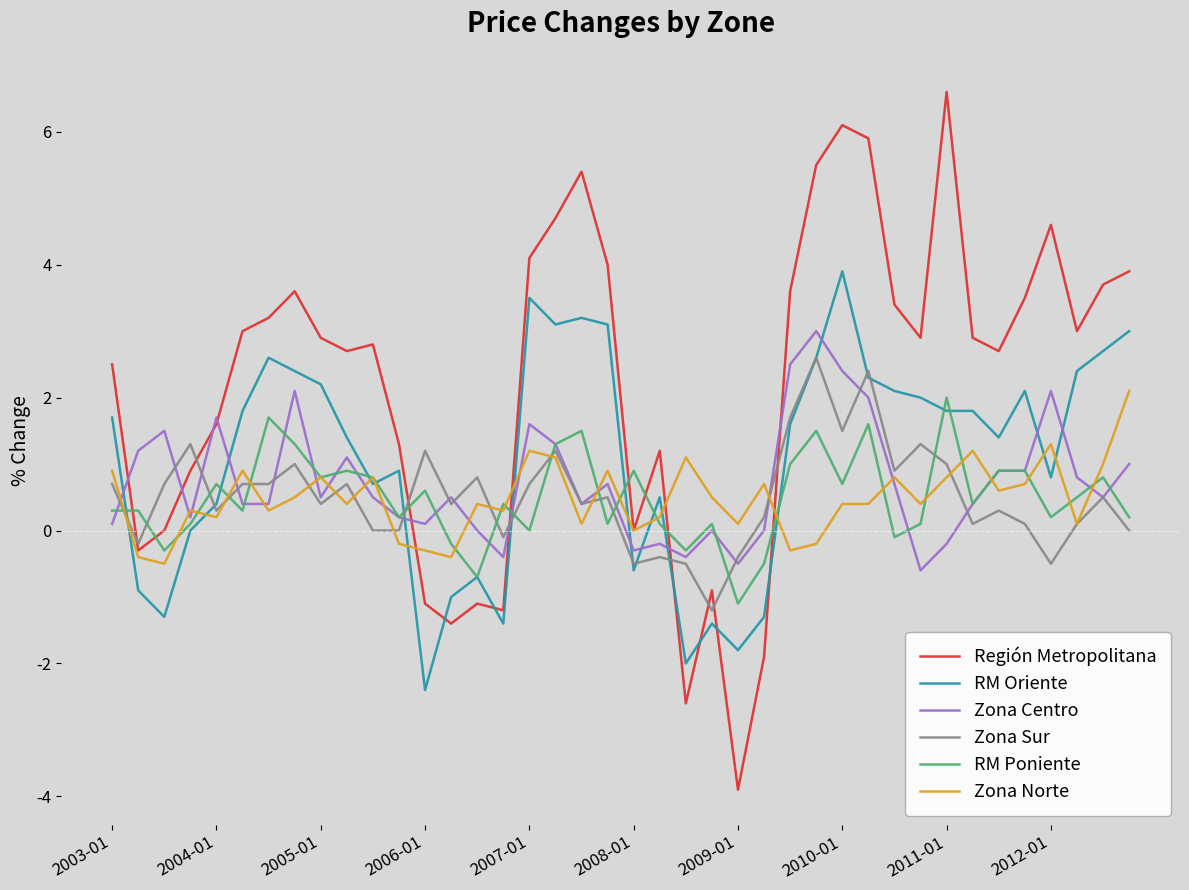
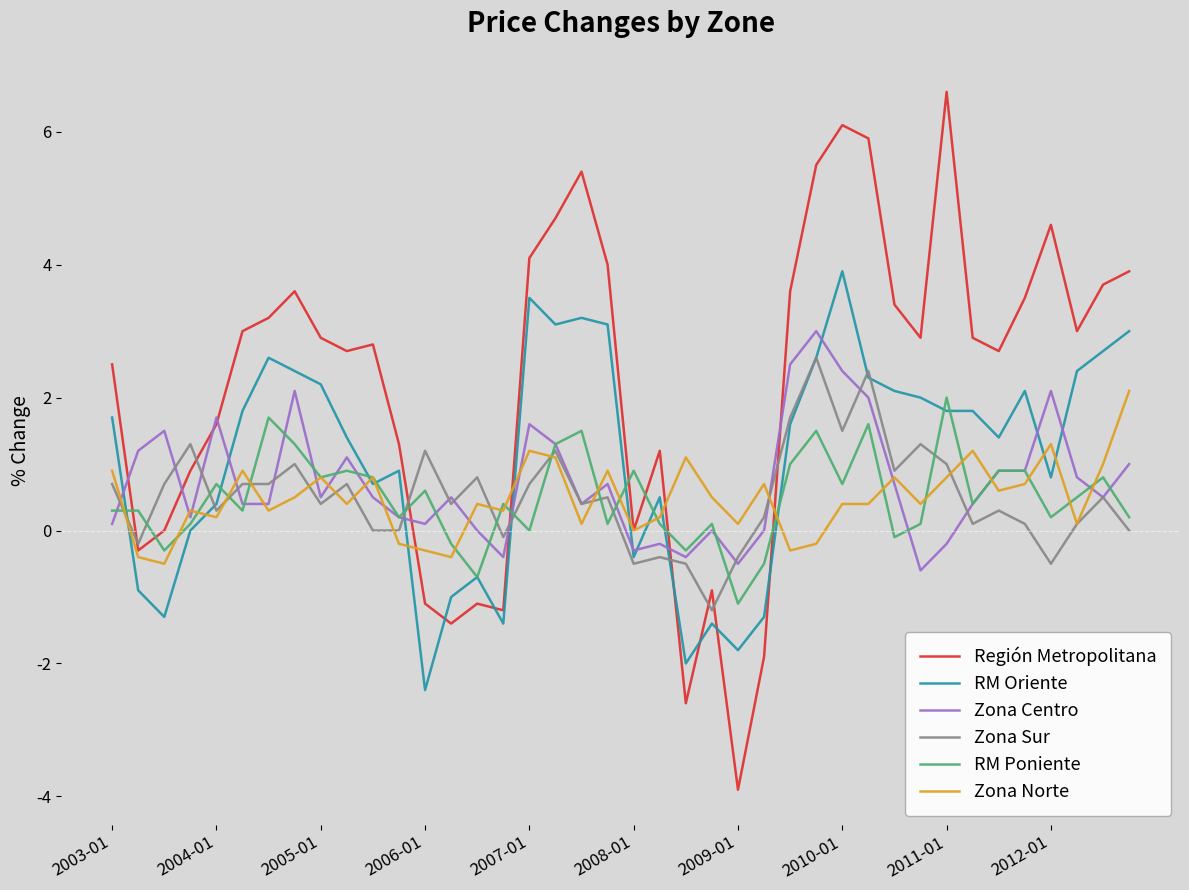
RM Oriente, 2008-01: -0.6 -> -0.4
